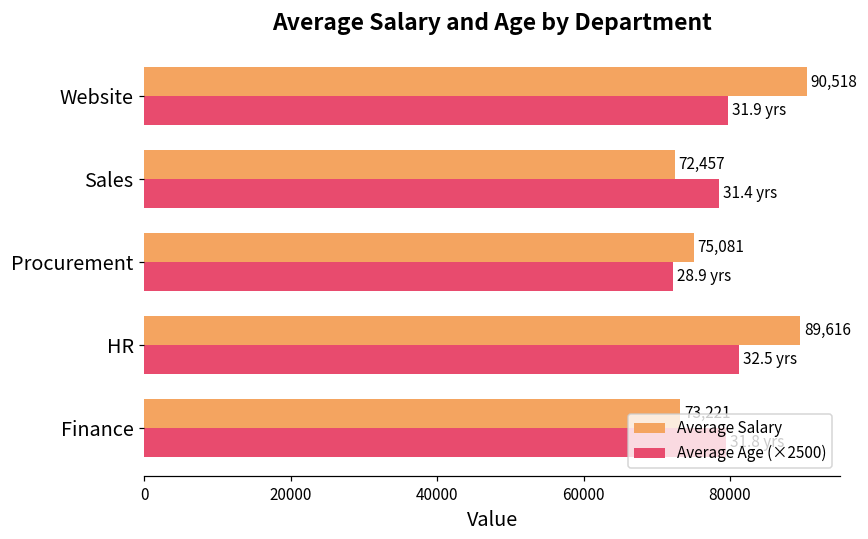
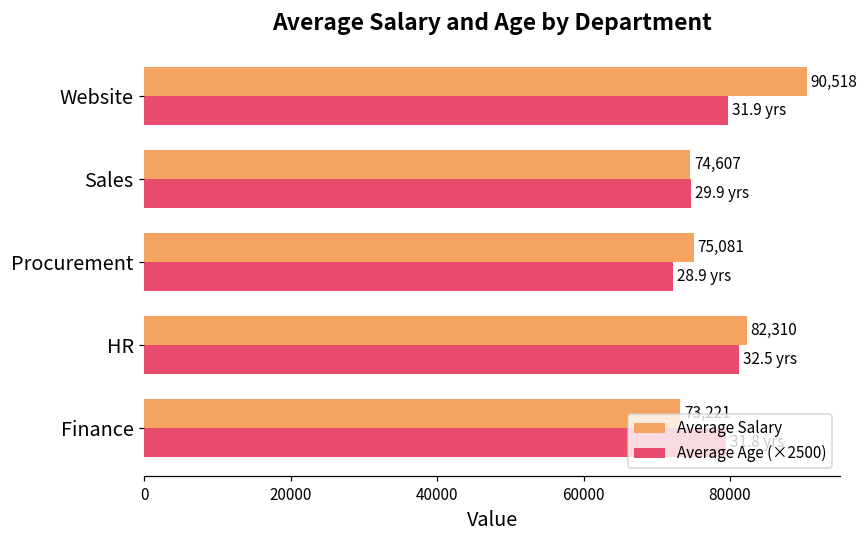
Average Salary, Sales: 72,457 -> 74,607
Average Age (×2500), Sales: 31.4 -> 29.9
Average Salary, HR: 89,616 -> 82,310
